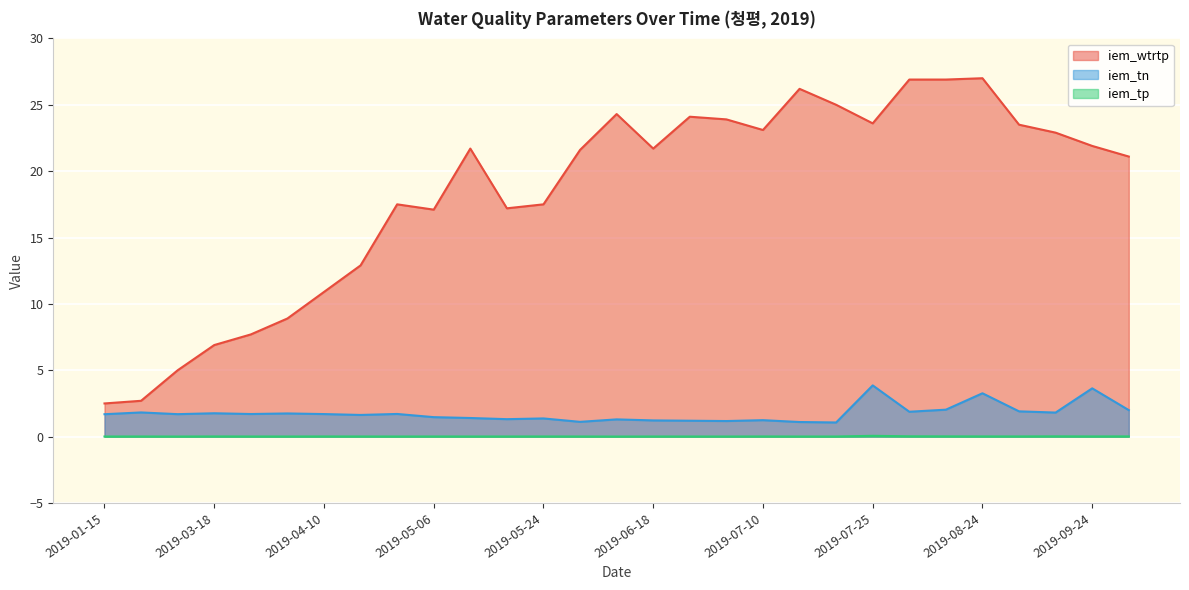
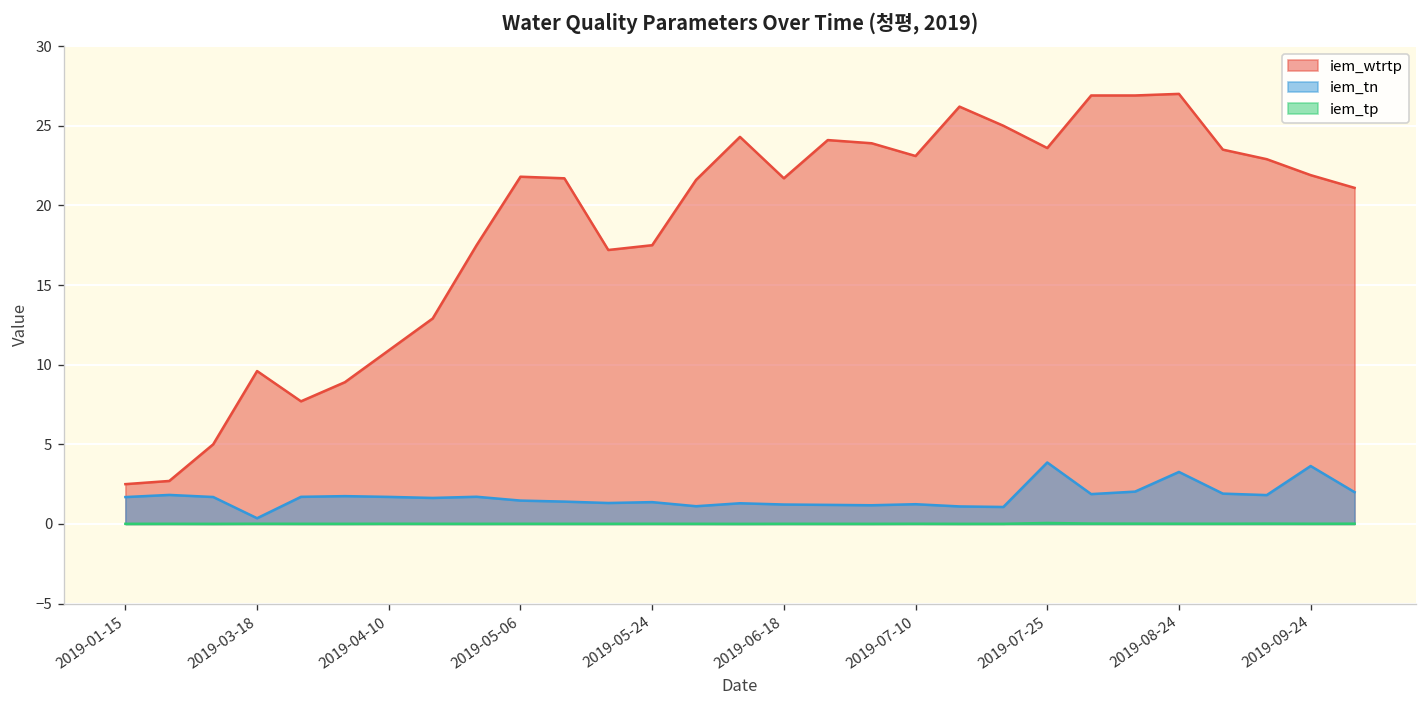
iem_wtrtp, 2019-03-18: 6.9 -> 9.6
iem_tn, 2019-03-18: 1.8 -> 0.4
iem_wtrtp, 2019-05-06: 17.1 -> 21.8
